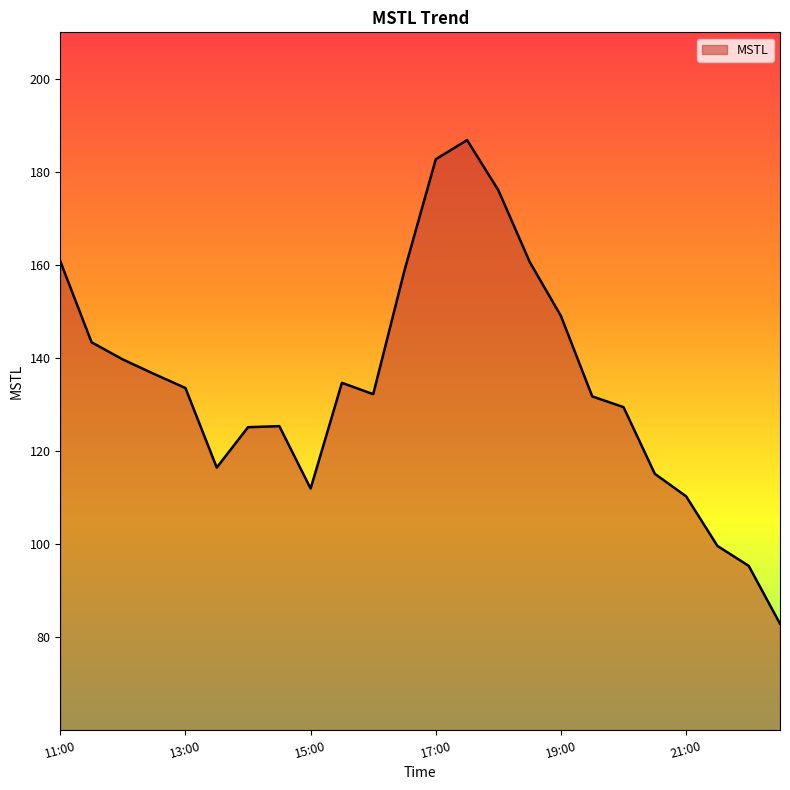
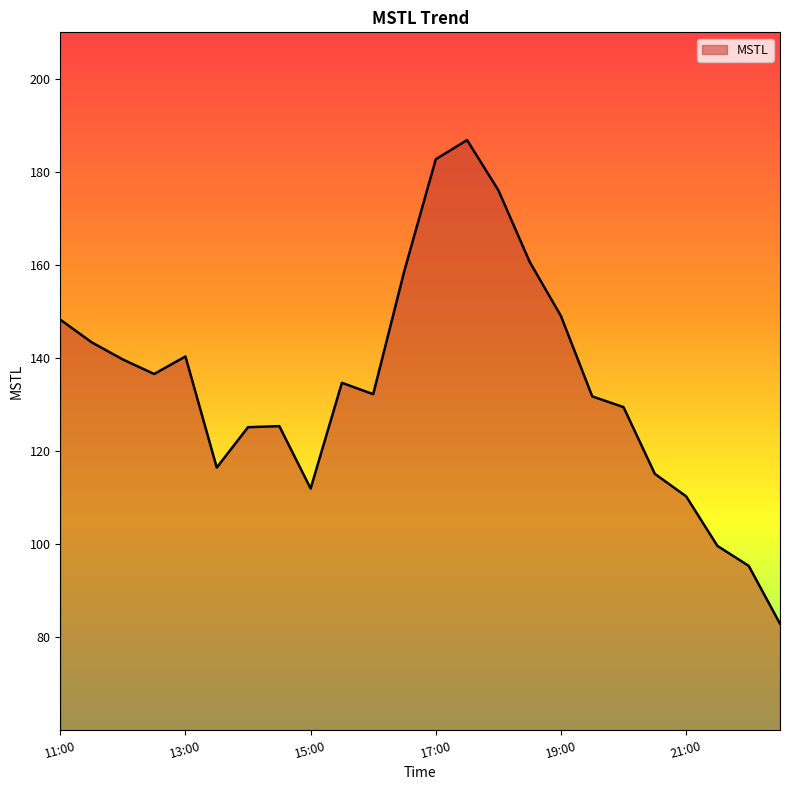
11:00: 161 -> 148
13:00: 134 -> 140
